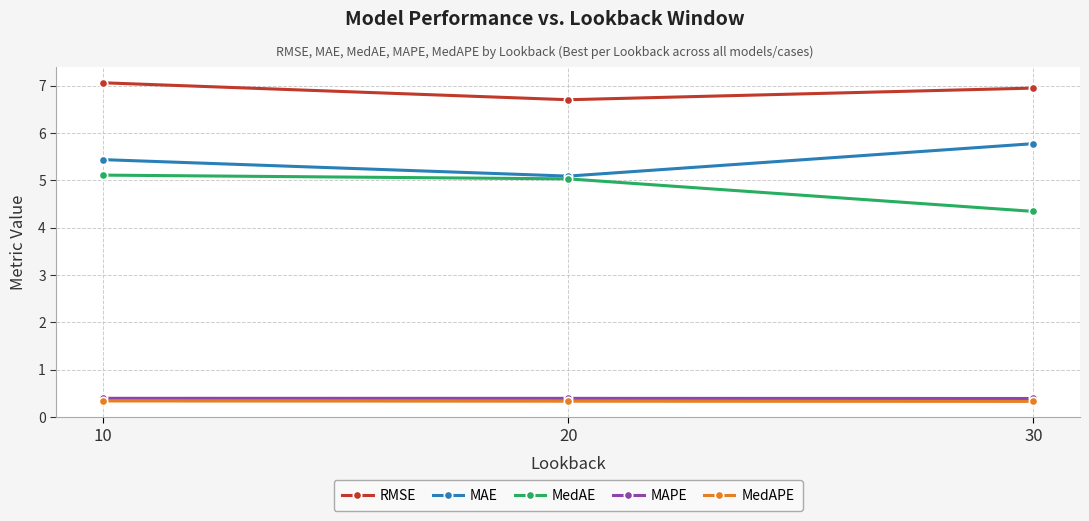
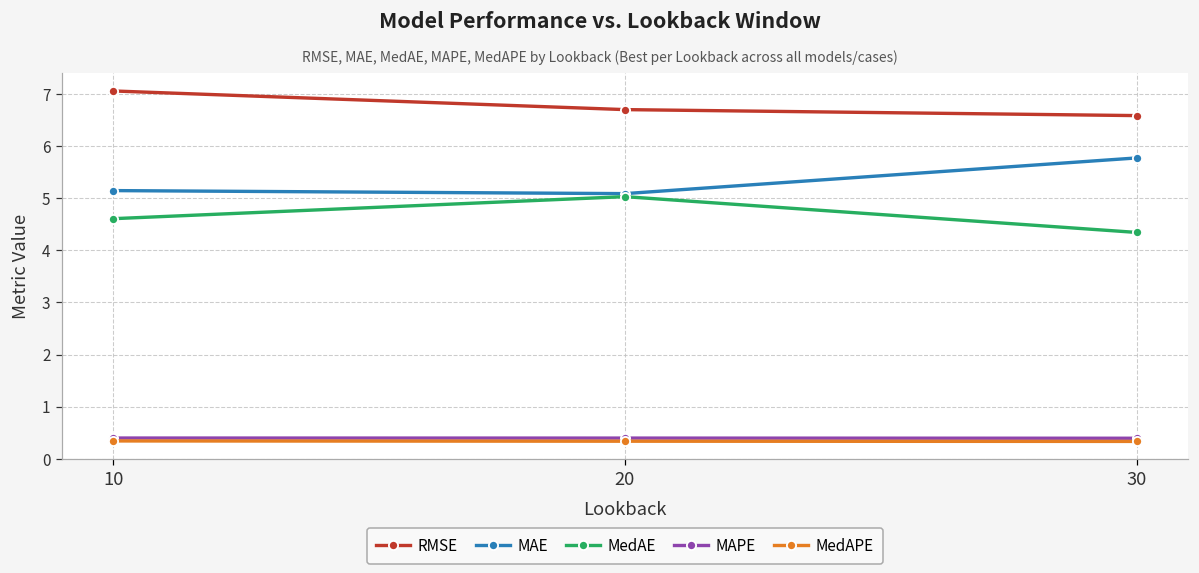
MAE, 10: 5.4 -> 5.1
MedAE, 10: 5.1 -> 4.6
RMSE, 30: 6.9 -> 6.6
